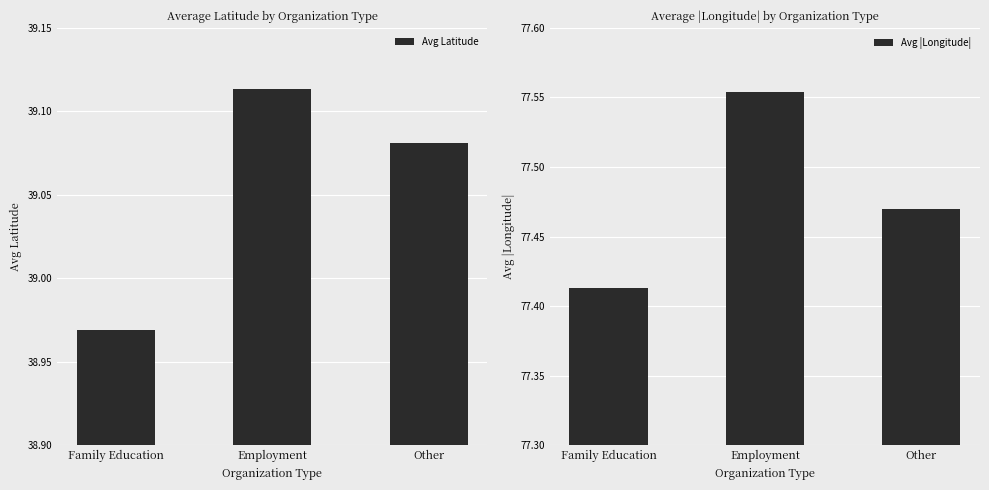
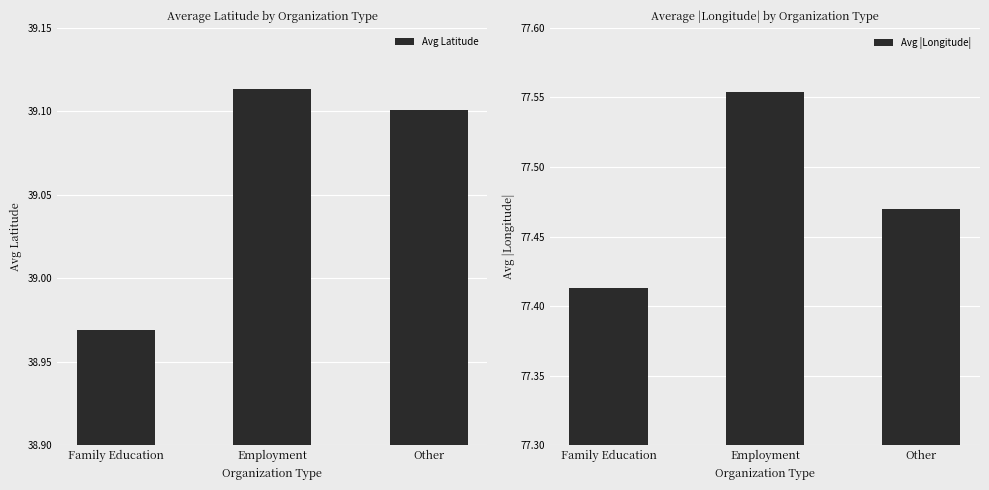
Average Latitude by Organization Type, Other: 39.081 -> 39.101
